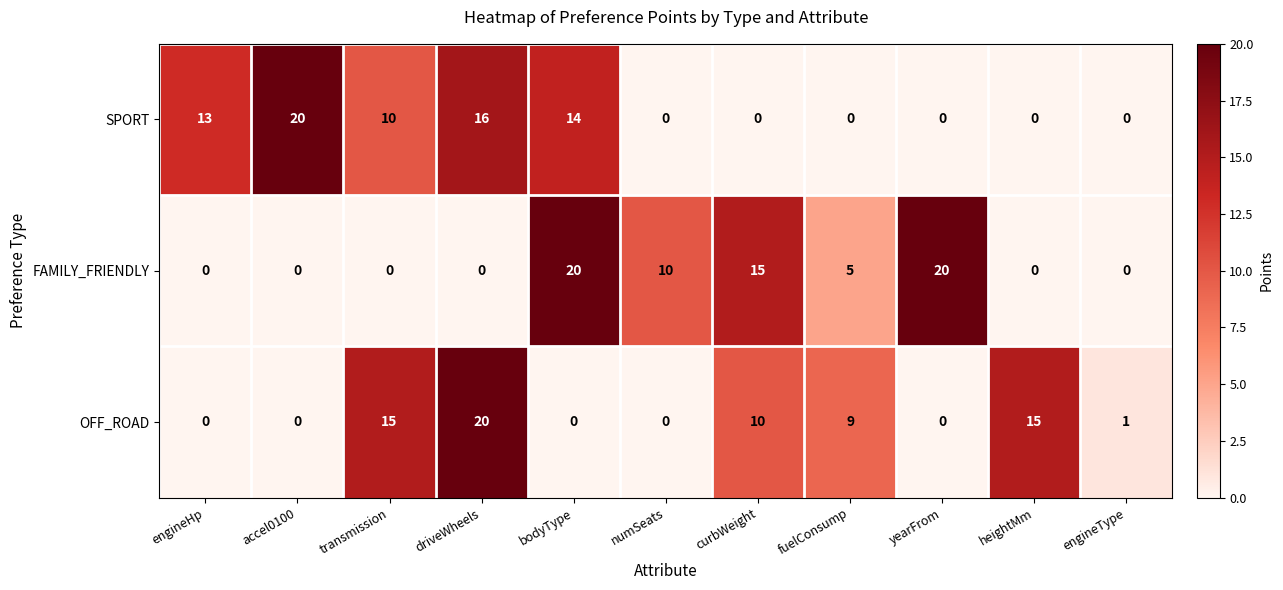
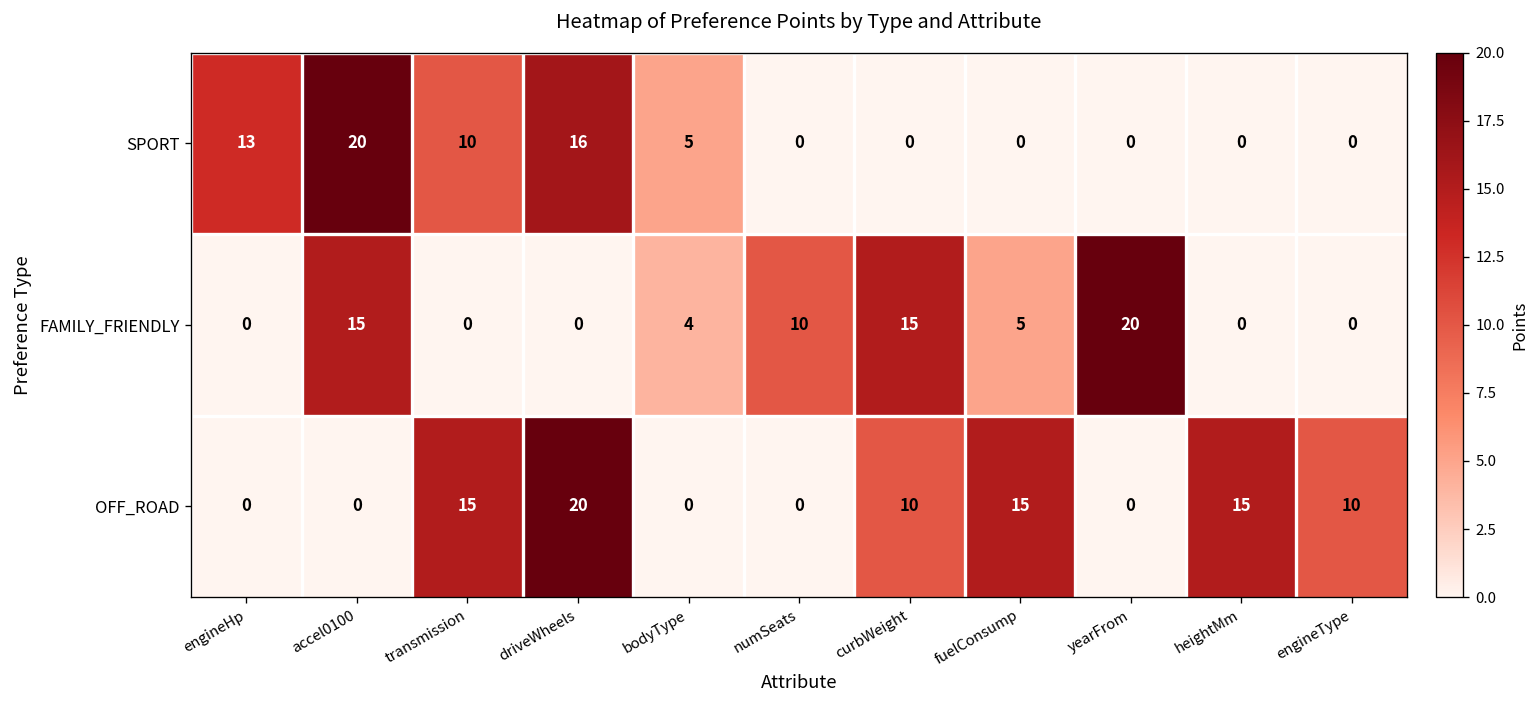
SPORT, bodyType: 14 -> 5
FAMILY_FRIENDLY, accel0100: 0 -> 15
FAMILY_FRIENDLY, bodyType: 20 -> 4
OFF_ROAD, fuelConsump: 9 -> 15
OFF_ROAD, engineType: 1 -> 10
